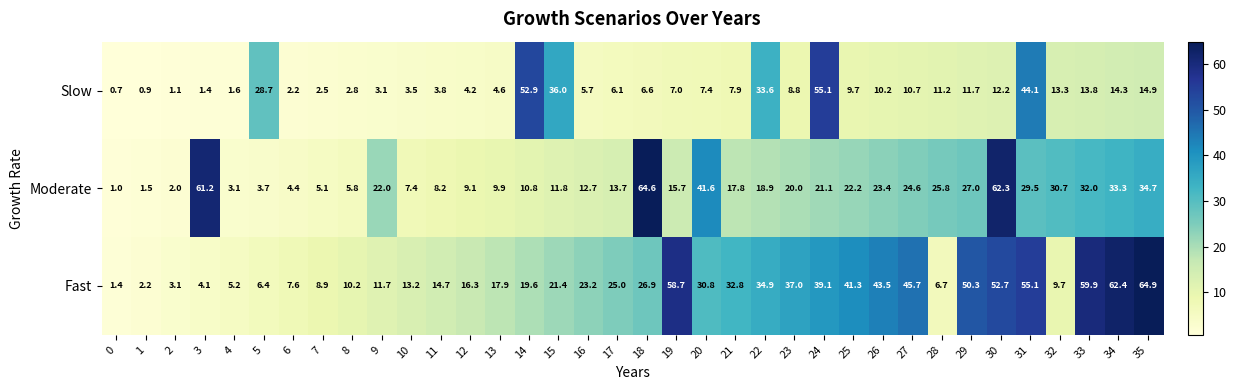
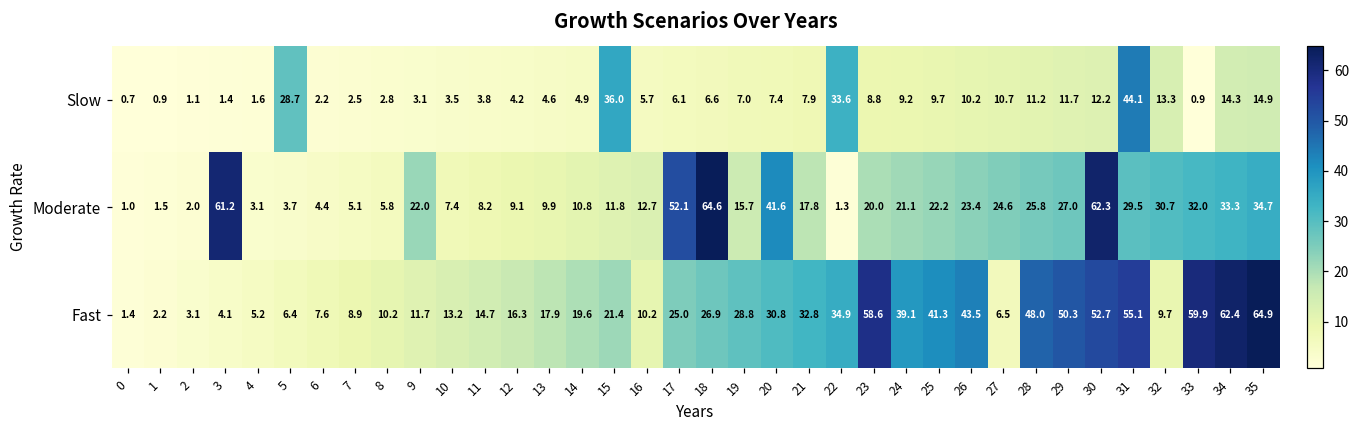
Slow, 14: 52.9 -> 4.9
Slow, 24: 55.1 -> 9.2
Slow, 33: 13.8 -> 0.9
Moderate, 17: 13.7 -> 52.1
Moderate, 22: 18.9 -> 1.3
Fast, 16: 23.2 -> 10.2
Fast, 19: 58.7 -> 28.8
Fast, 23: 37.0 -> 58.6
Fast, 27: 45.7 -> 6.5
Fast, 28: 6.7 -> 48.0
